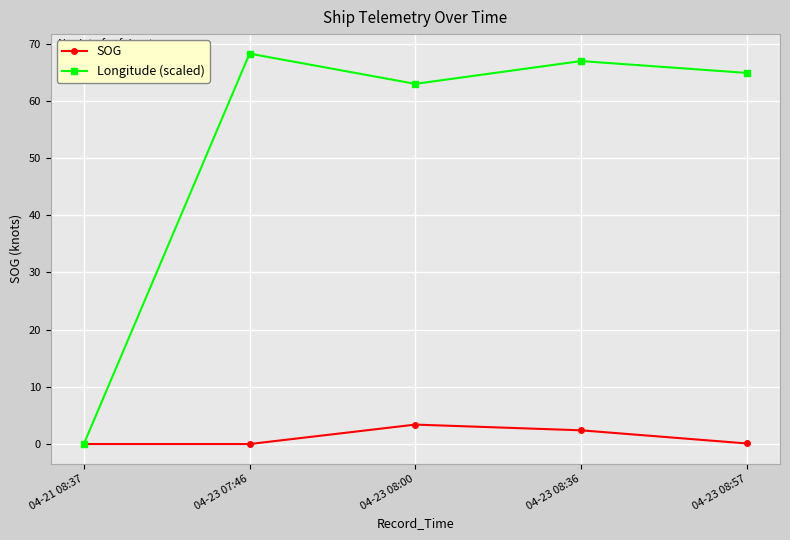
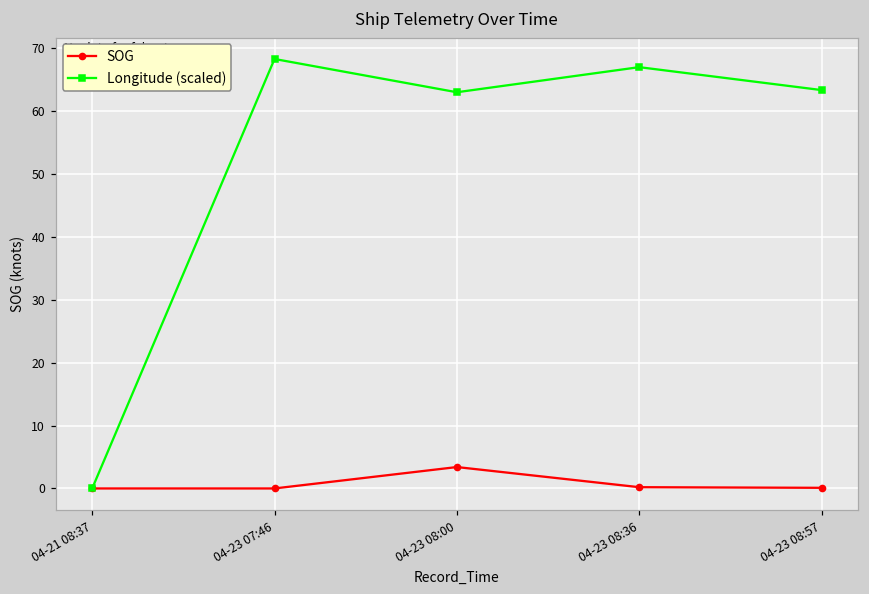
SOG, 04-23 08:36: 2 -> 0
Longitude (scaled), 04-23 08:57: 65 -> 63
